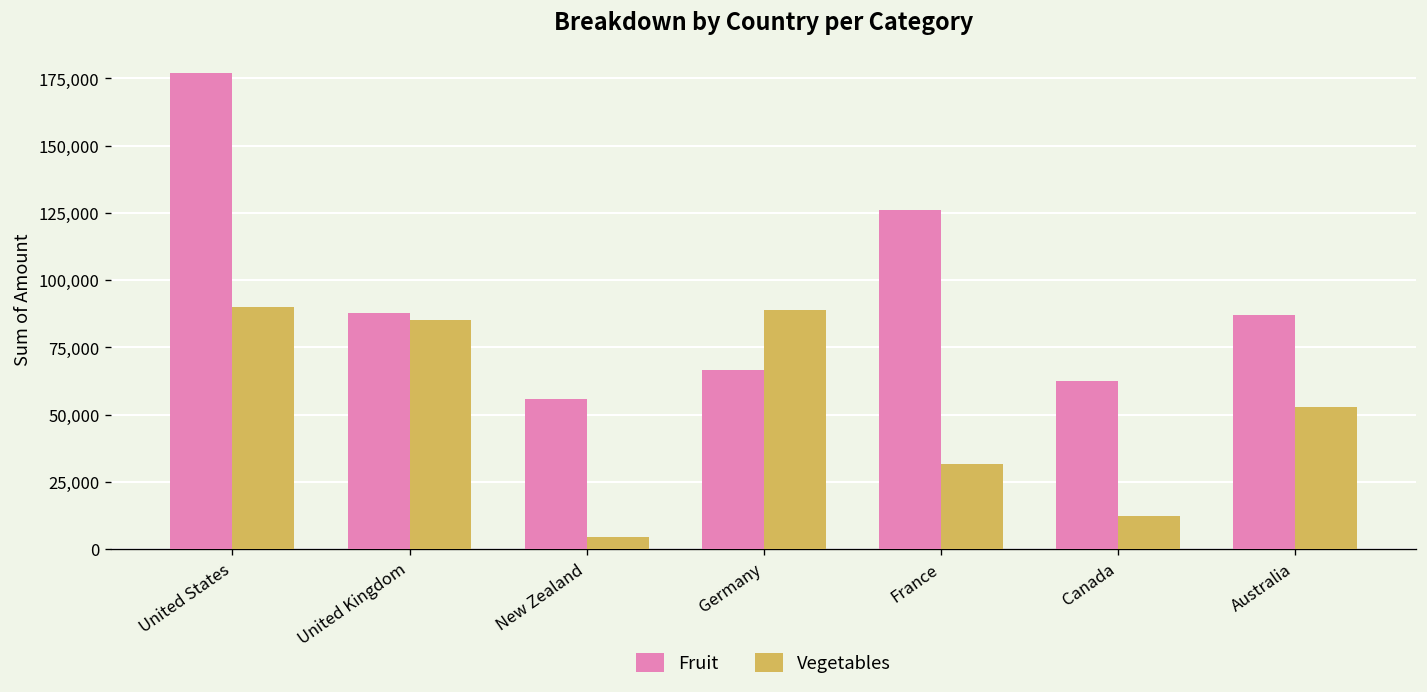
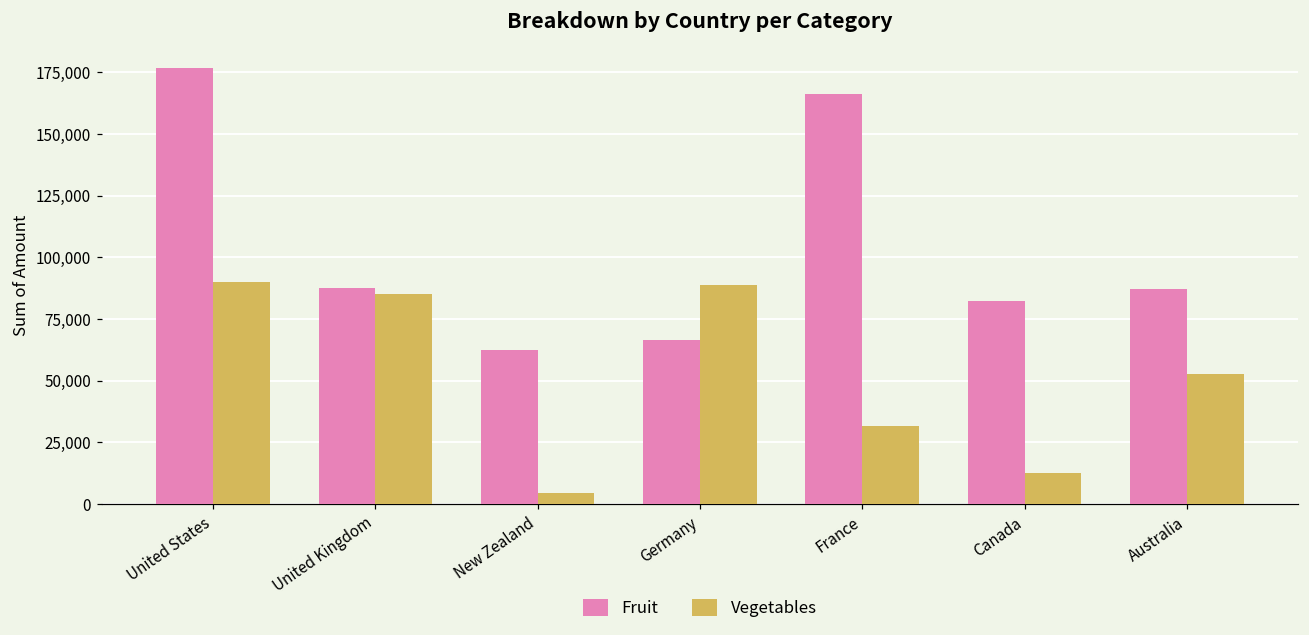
Fruit, New Zealand: 56,000 -> 62,000
Fruit, France: 126,000 -> 166,000
Fruit, Canada: 63,000 -> 82,000
